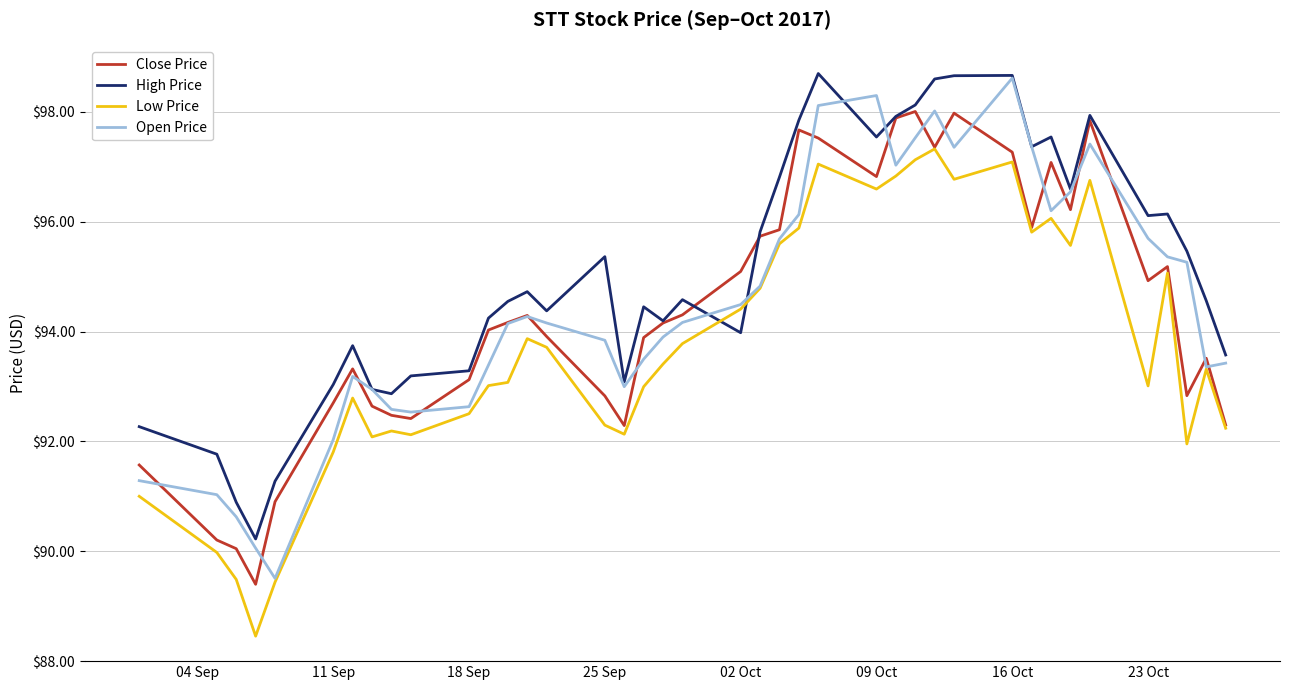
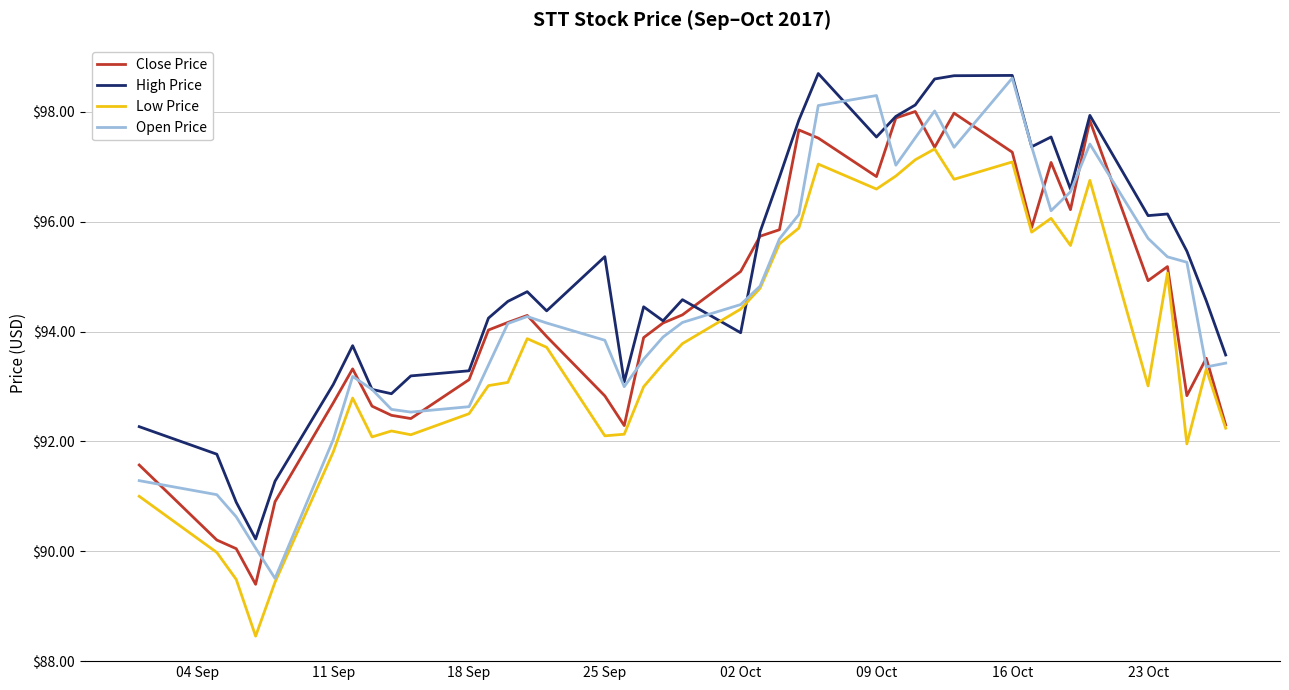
Low Price, 25 Sep: $92.3 -> $92.1
